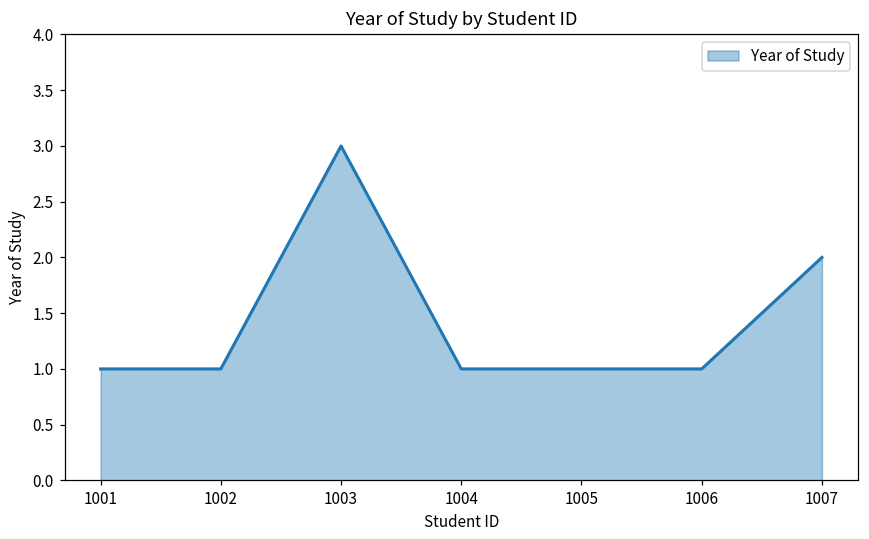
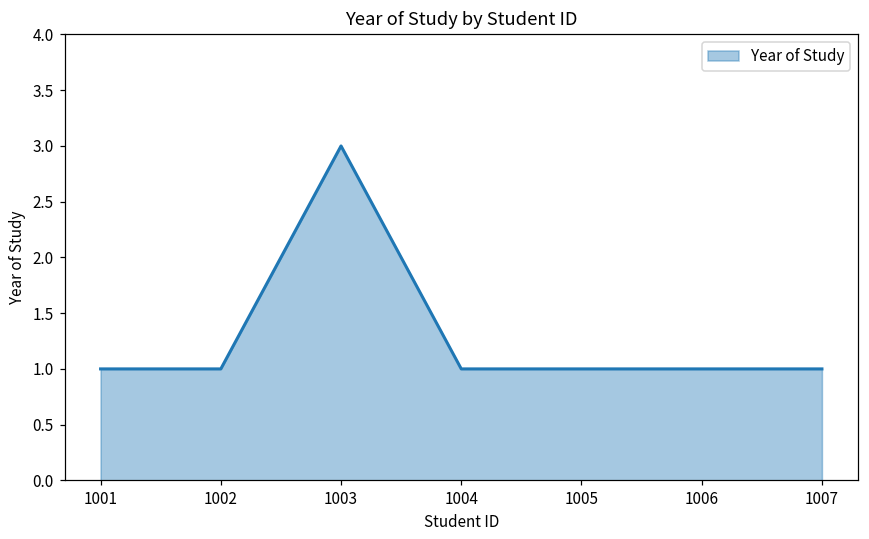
1007: 2 -> 1
